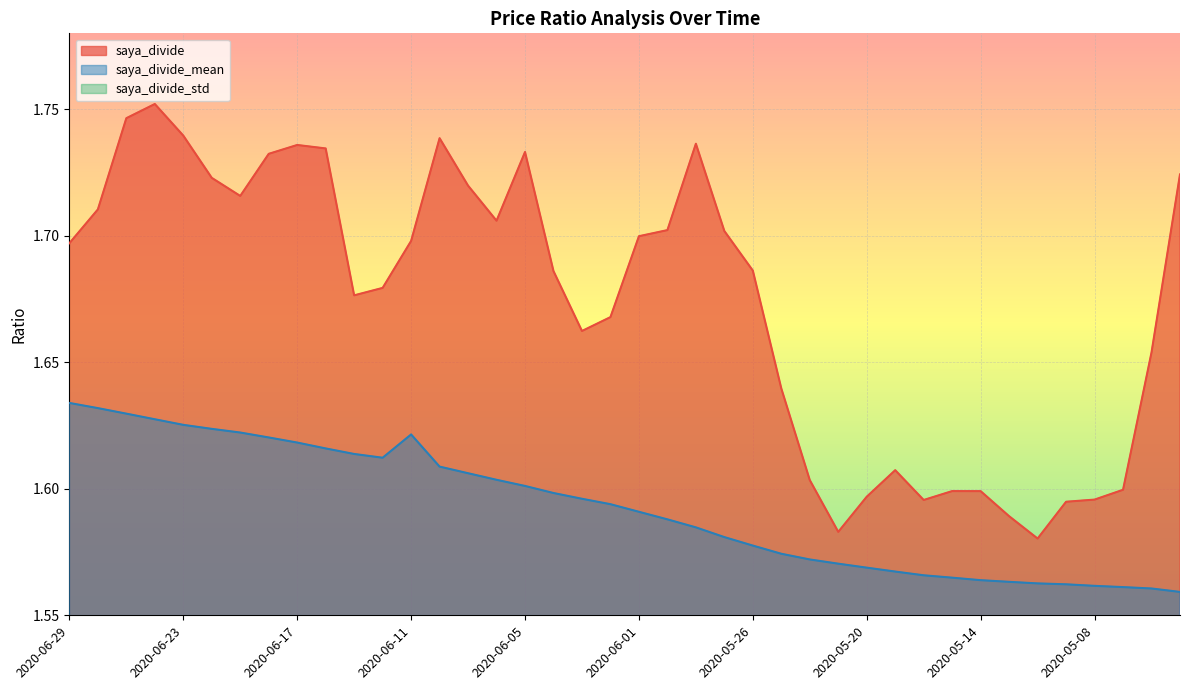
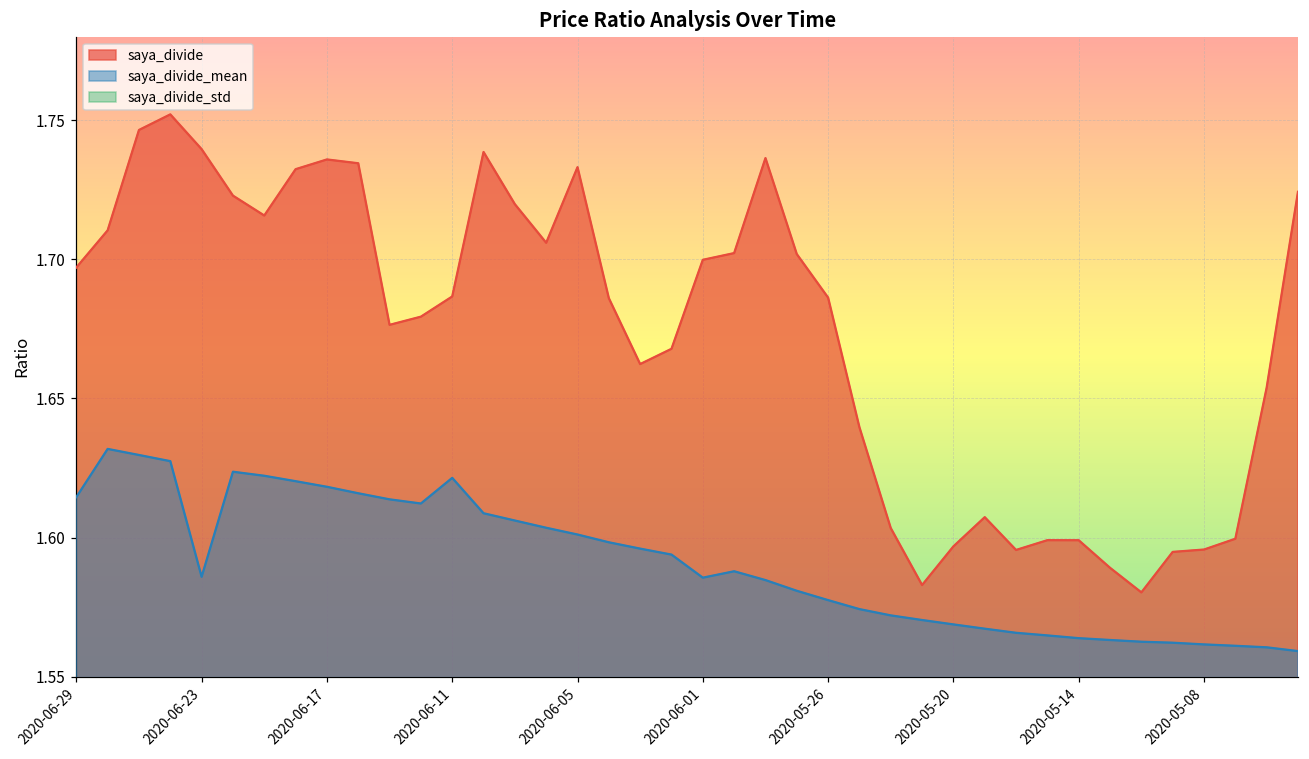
saya_divide_mean, 2020-06-29: 1.634 -> 1.615
saya_divide_mean, 2020-06-23: 1.625 -> 1.586
saya_divide, 2020-06-11: 1.698 -> 1.687
saya_divide_mean, 2020-06-01: 1.591 -> 1.586
